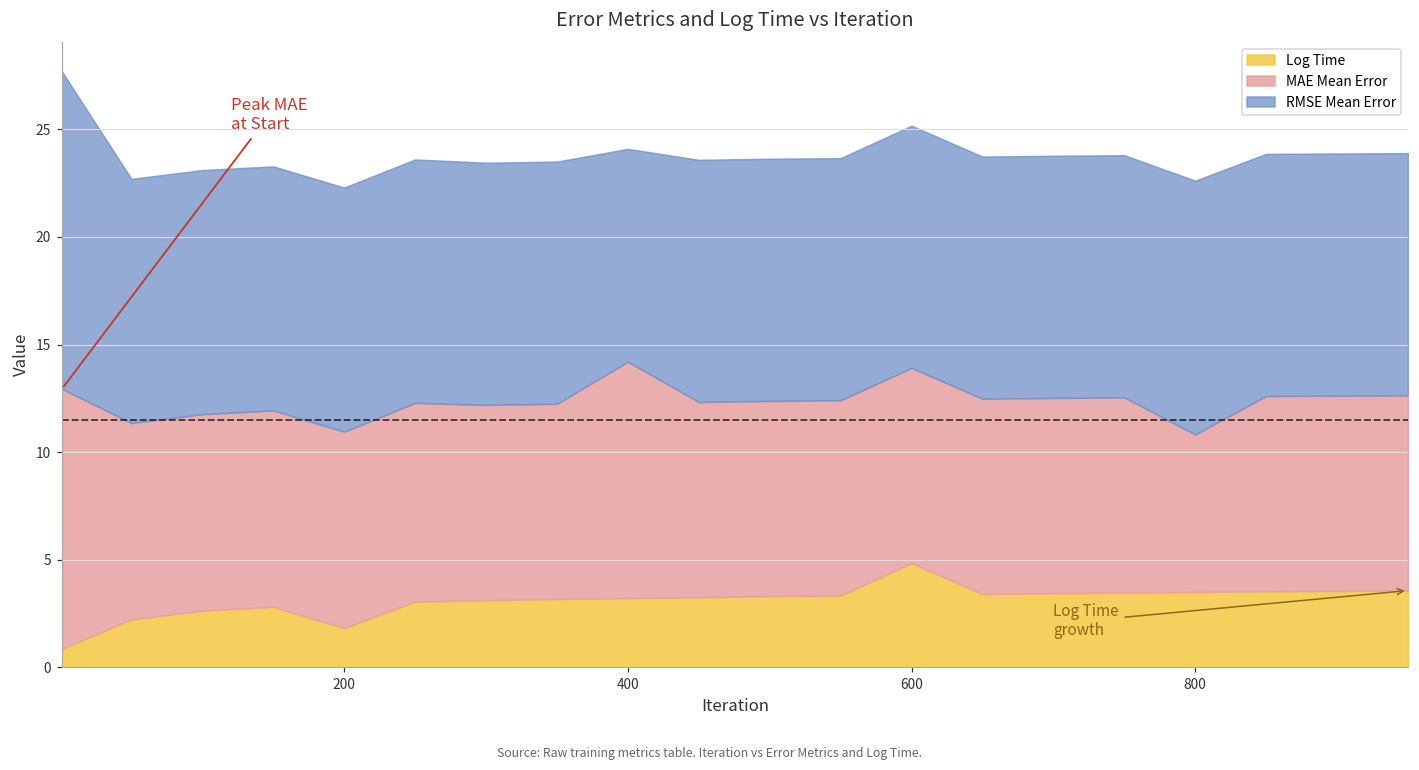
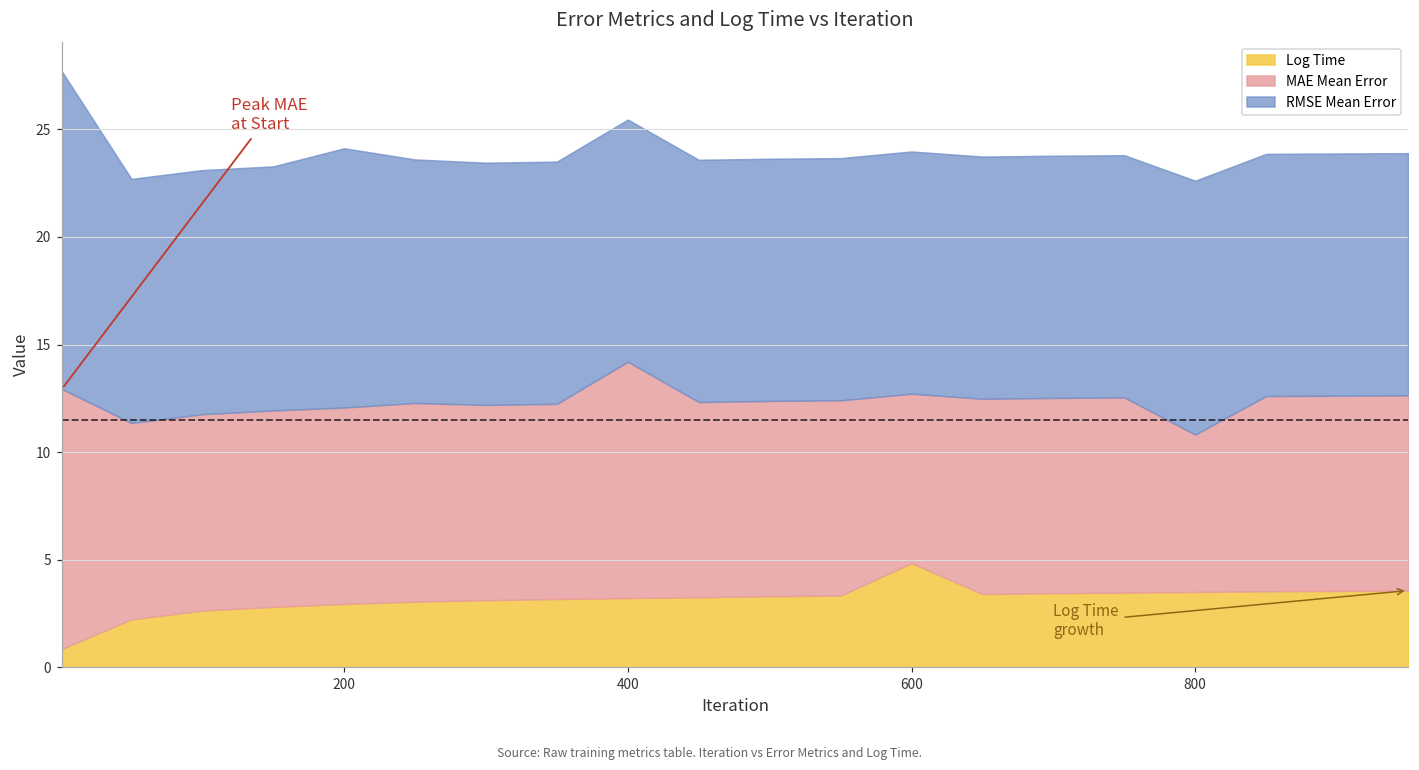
Log Time, 200: 1.8 -> 2.9
RMSE Mean Error, 200: 11.3 -> 12.0
RMSE Mean Error, 400: 9.9 -> 11.3
MAE Mean Error, 600: 9.1 -> 7.9
